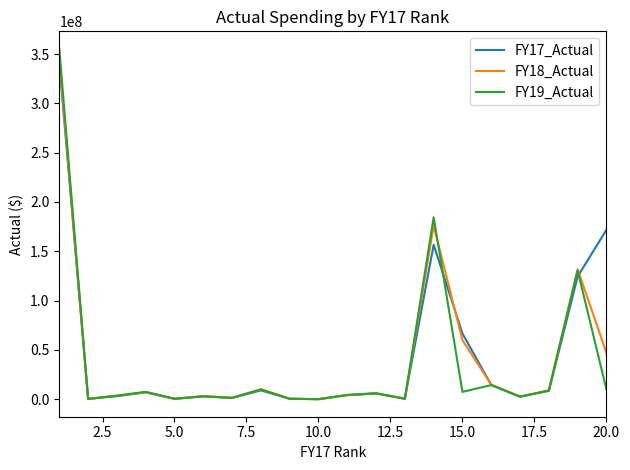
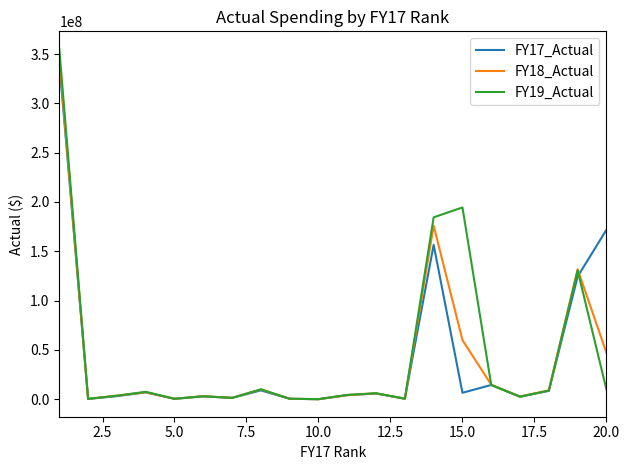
FY17_Actual, 15.0: 70000000 -> 10000000
FY19_Actual, 15.0: 10000000 -> 190000000
